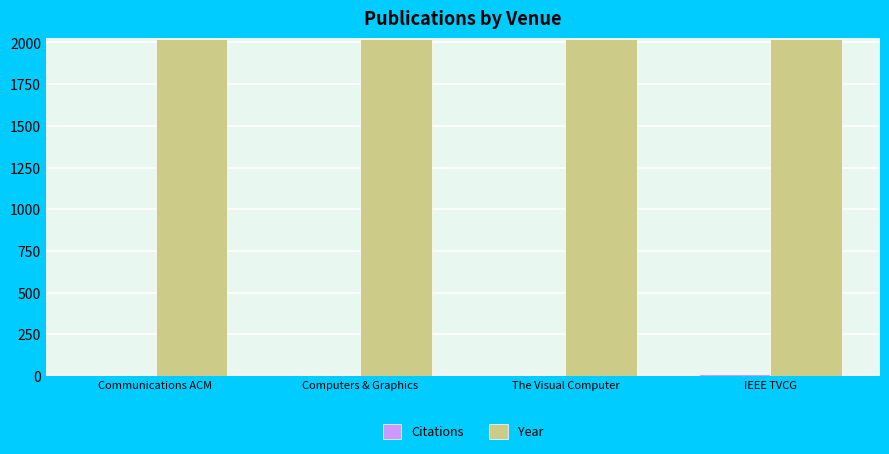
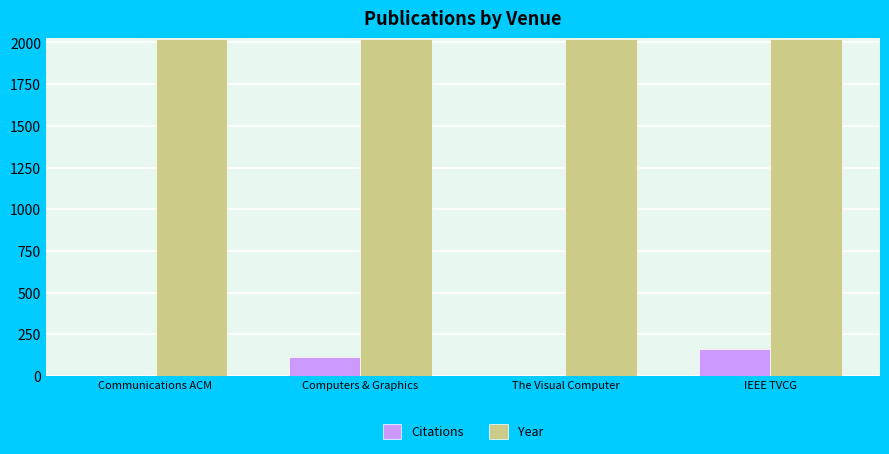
Citations, Computers & Graphics: 0 -> 120
Citations, IEEE TVCG: 10 -> 160
